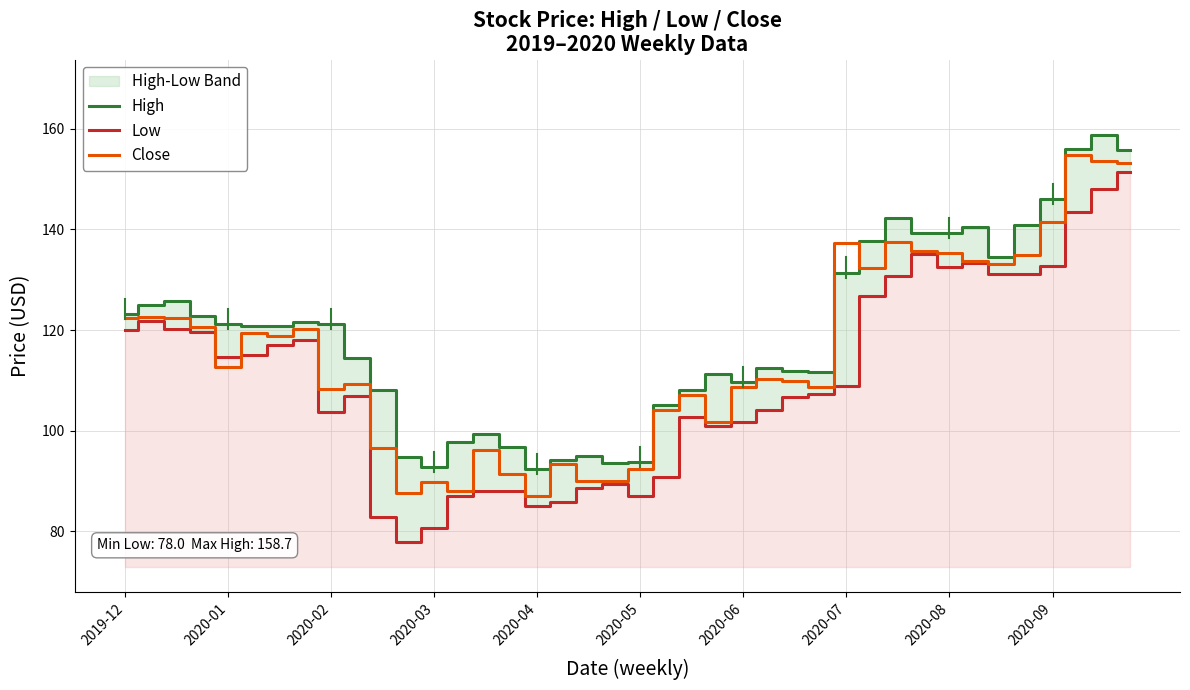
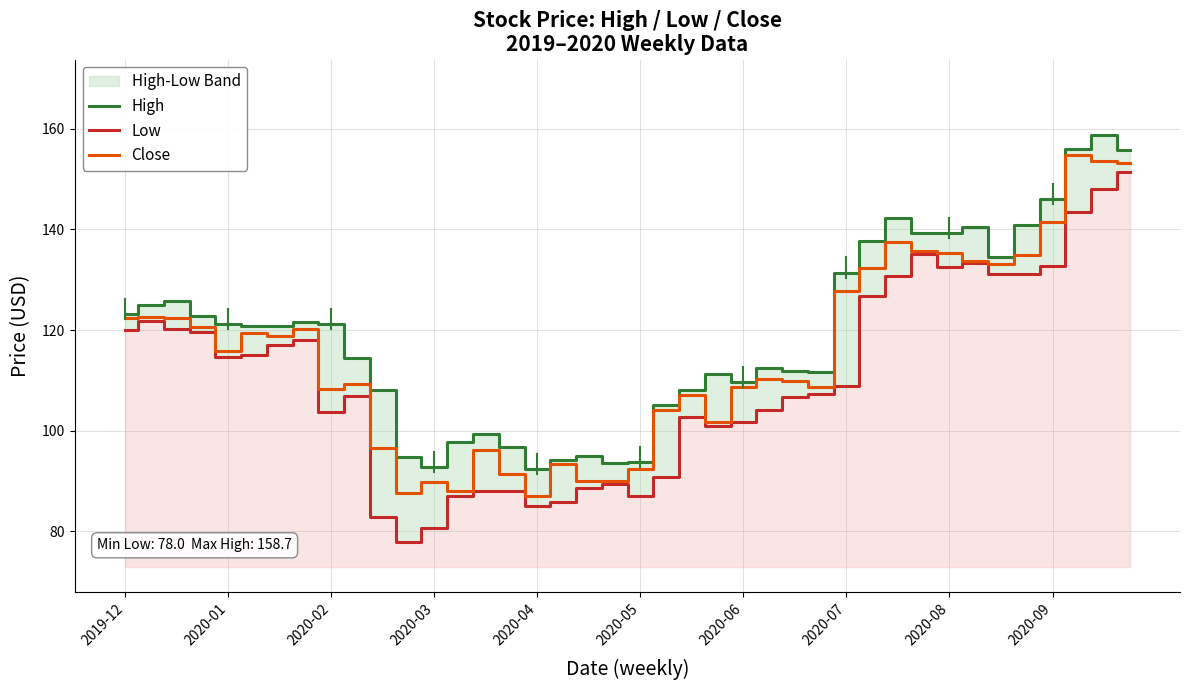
Close, 2020-01: 113 -> 116
Close, 2020-07: 137 -> 128
